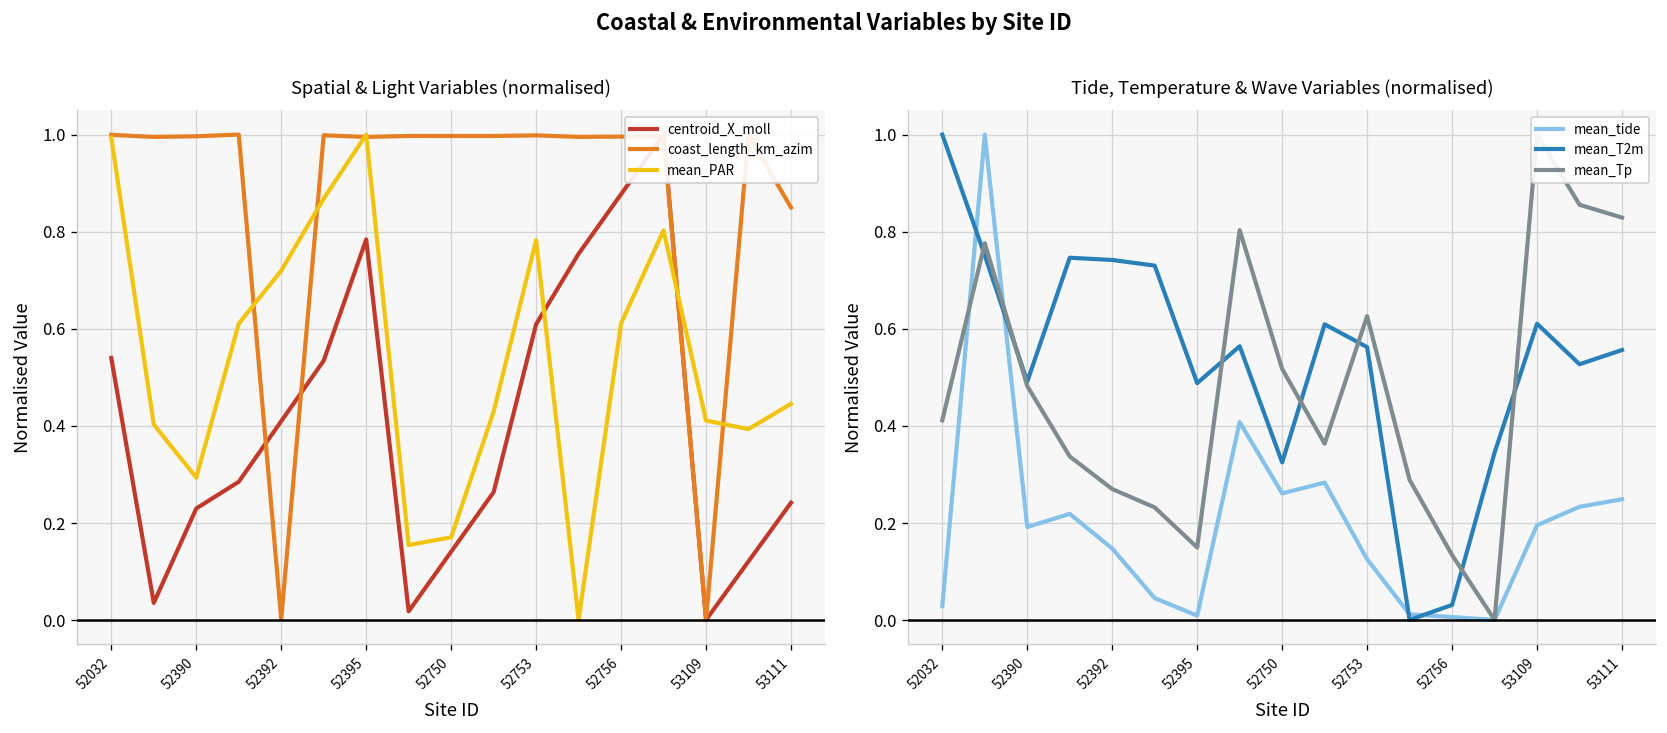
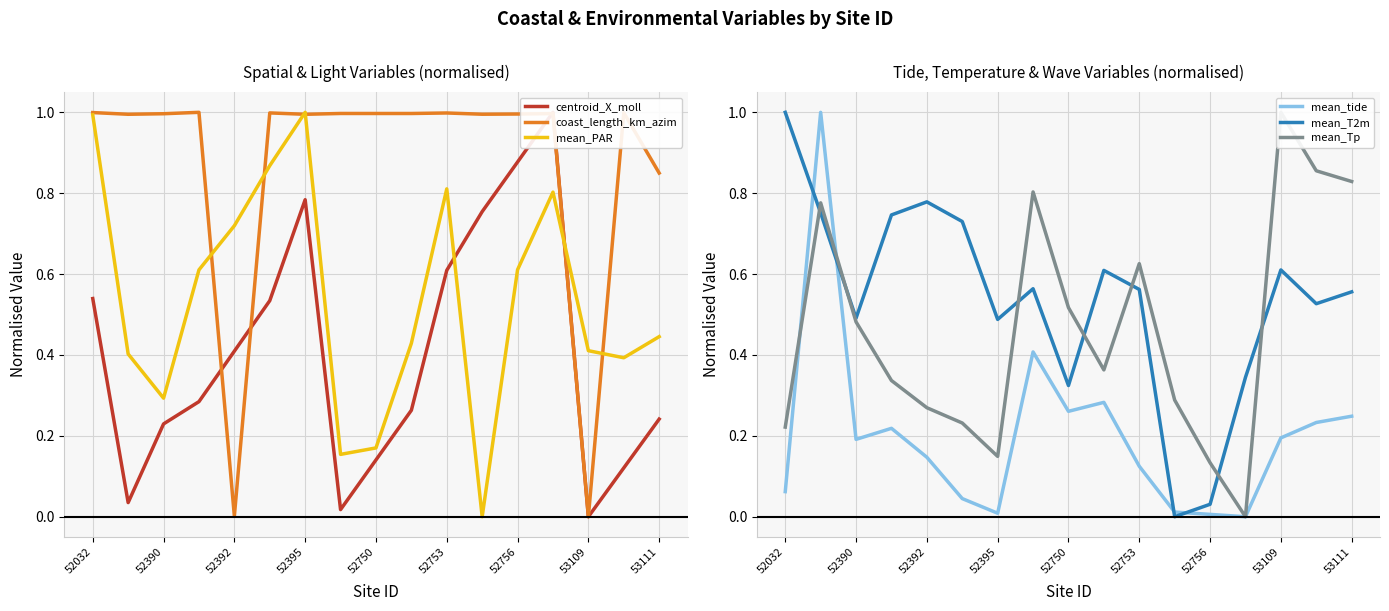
Spatial & Light Variables (normalised), mean_PAR, 52753: 0.78 -> 0.81
Tide, Temperature & Wave Variables (normalised), mean_tide, 52032: 0.03 -> 0.06
Tide, Temperature & Wave Variables (normalised), mean_Tp, 52032: 0.41 -> 0.22
Tide, Temperature & Wave Variables (normalised), mean_T2m, 52392: 0.74 -> 0.78
